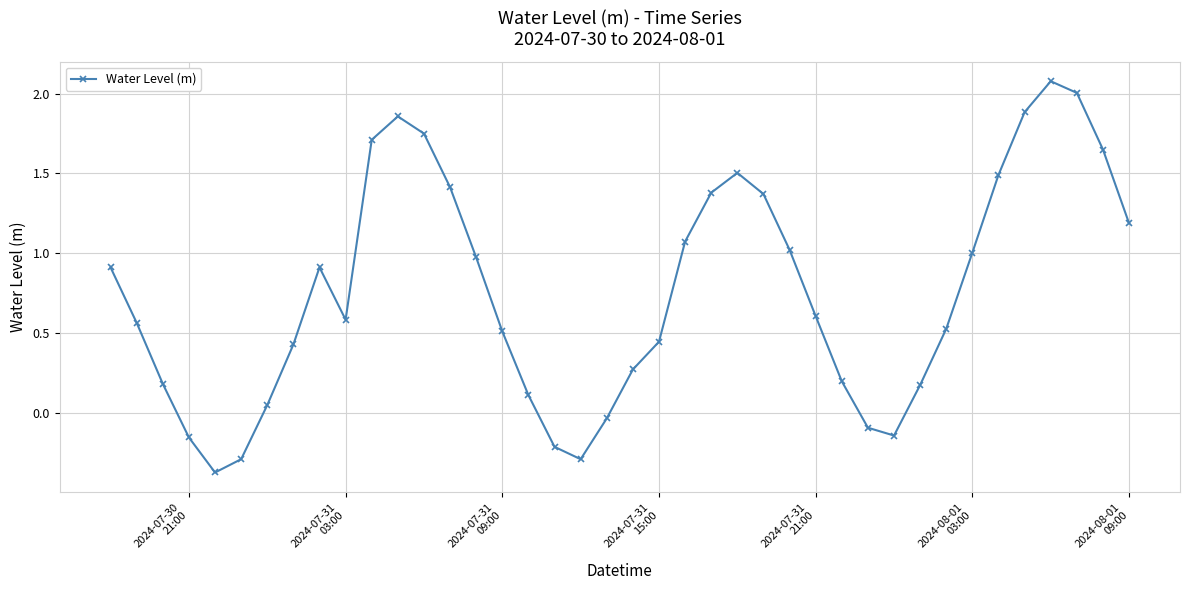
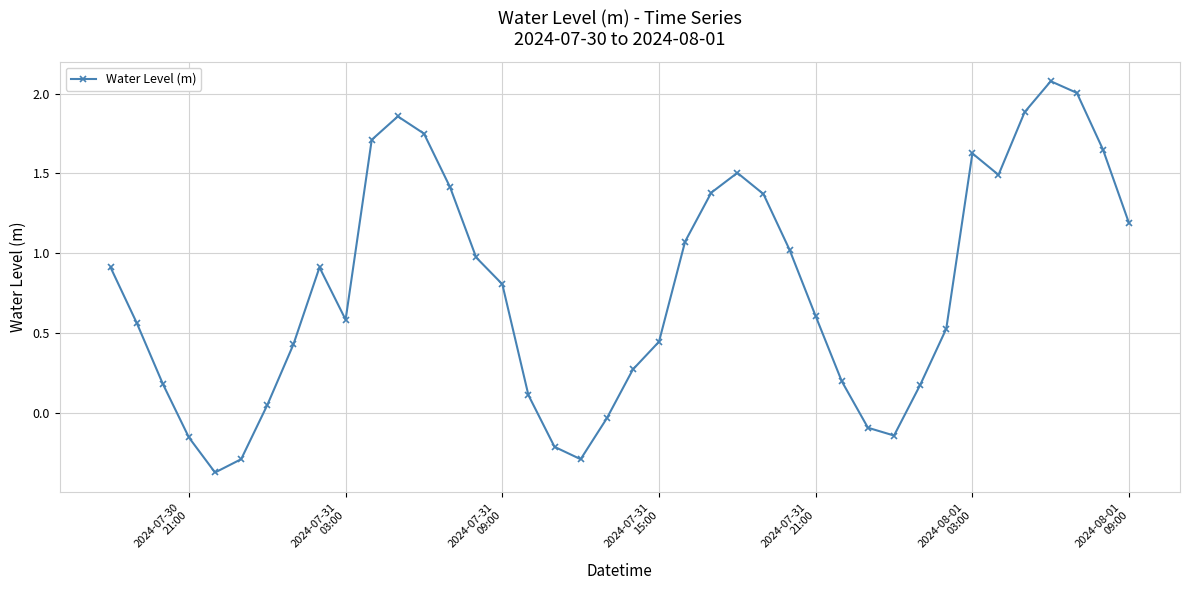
2024-07-31 09:00: 0.51 -> 0.81
2024-08-01 03:00: 1.00 -> 1.63
